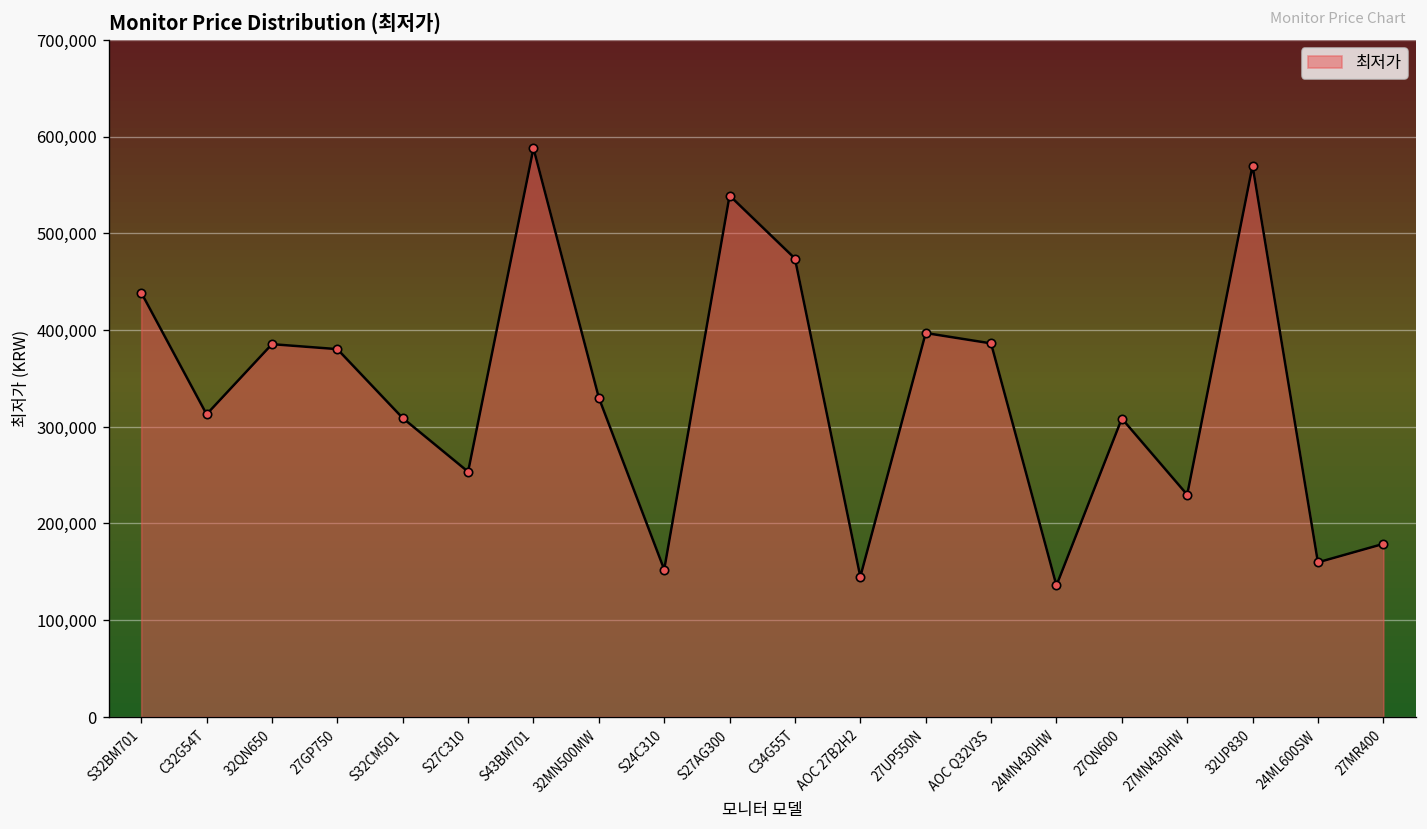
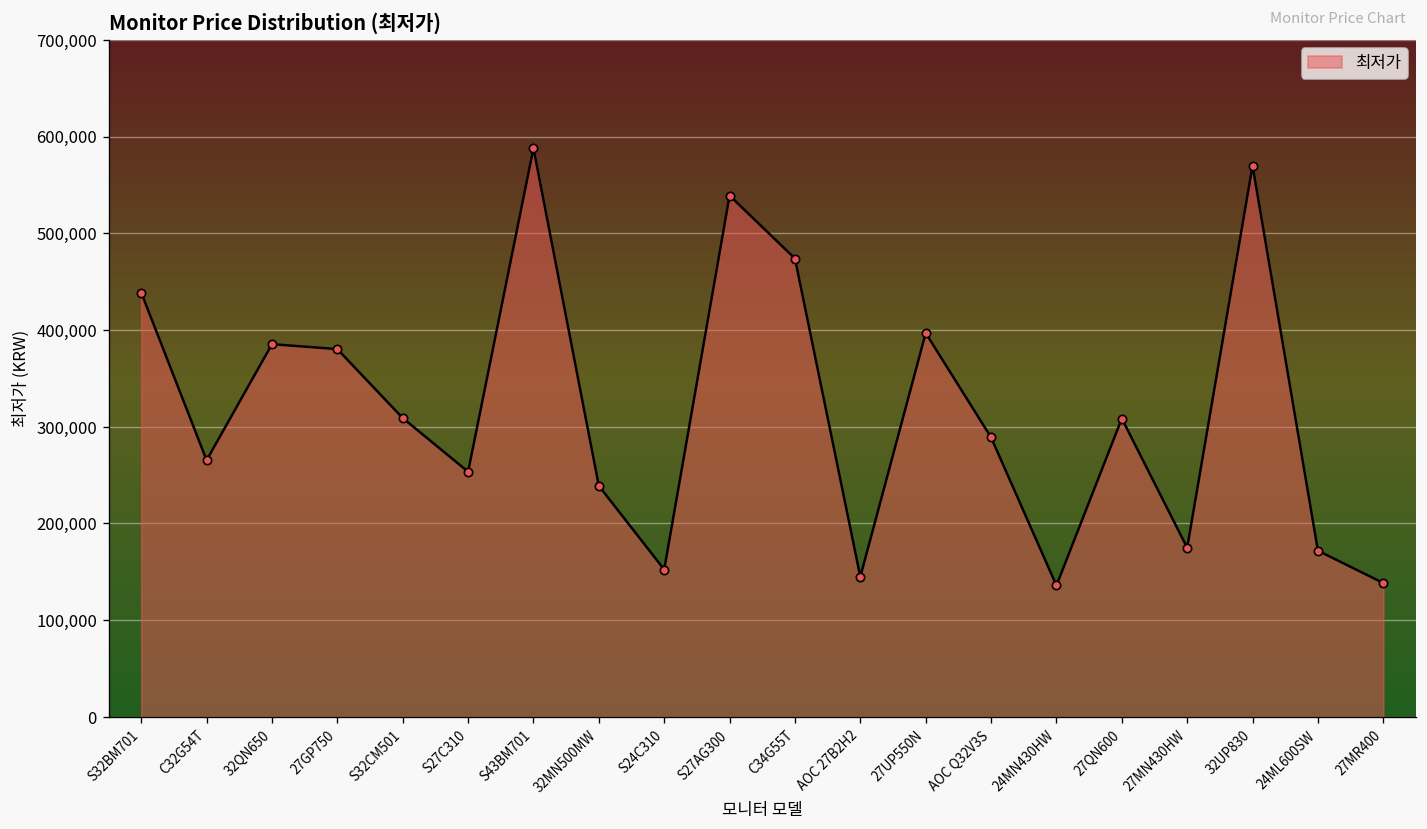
C32G54T: 310,000 -> 270,000
32MN500MW: 330,000 -> 240,000
AOC Q32V3S: 390,000 -> 290,000
27MN430HW: 230,000 -> 170,000
24ML600SW: 160,000 -> 170,000
27MR400: 180,000 -> 140,000
